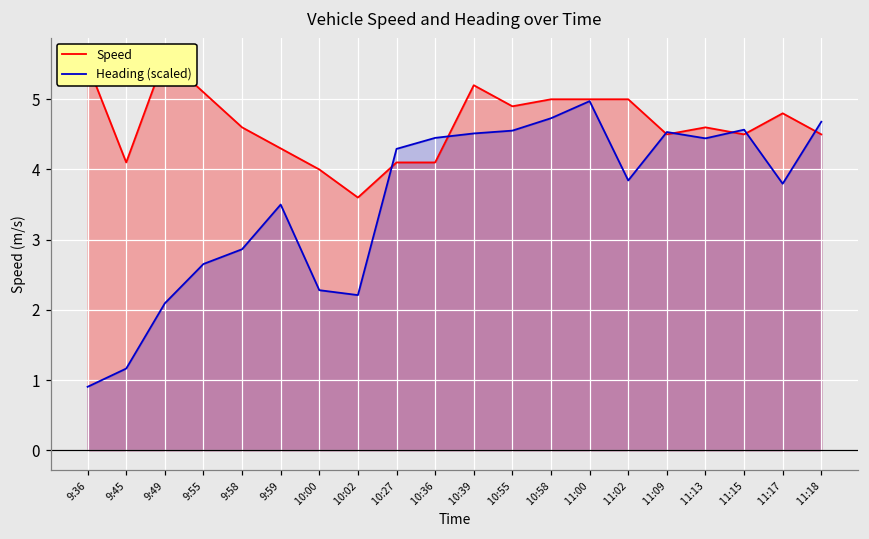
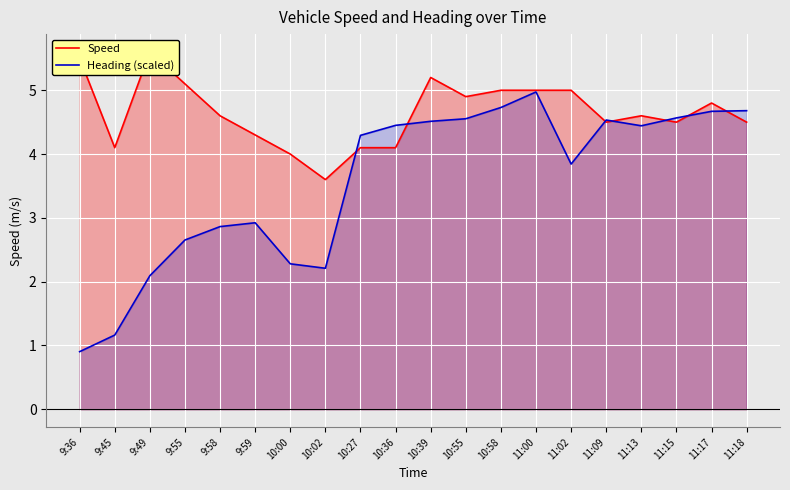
Heading (scaled), 9:59: 3.5 -> 2.9
Heading (scaled), 11:17: 3.8 -> 4.7
